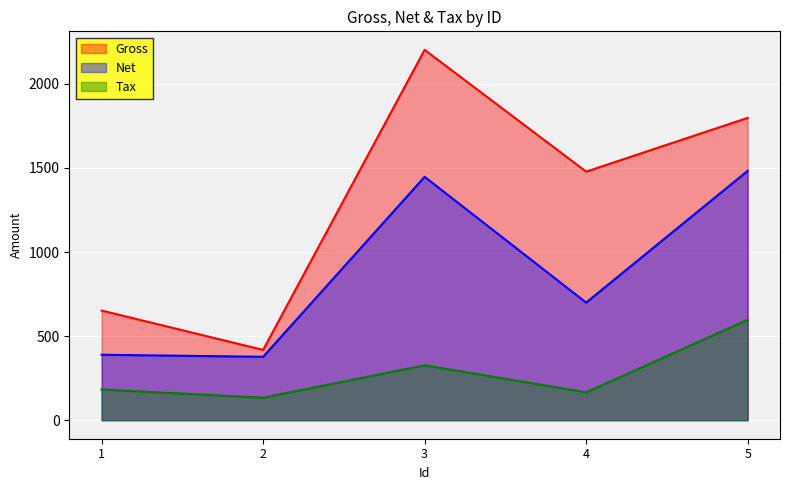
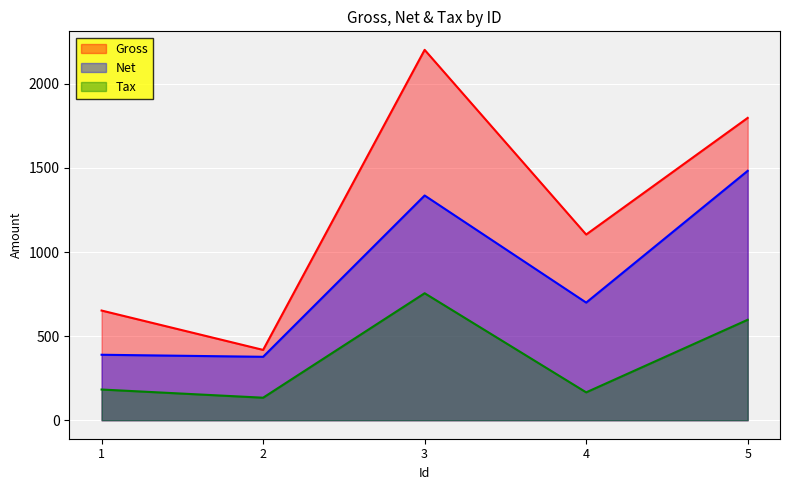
Net, 3: 1450 -> 1340
Tax, 3: 330 -> 750
Gross, 4: 1480 -> 1100
